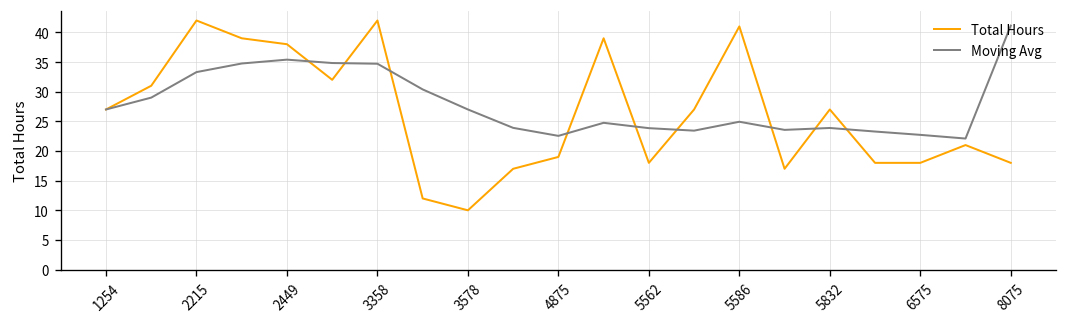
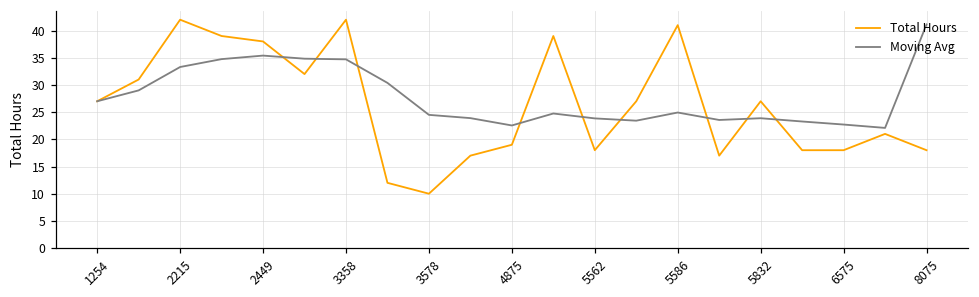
Moving Avg, 3578: 27 -> 25
